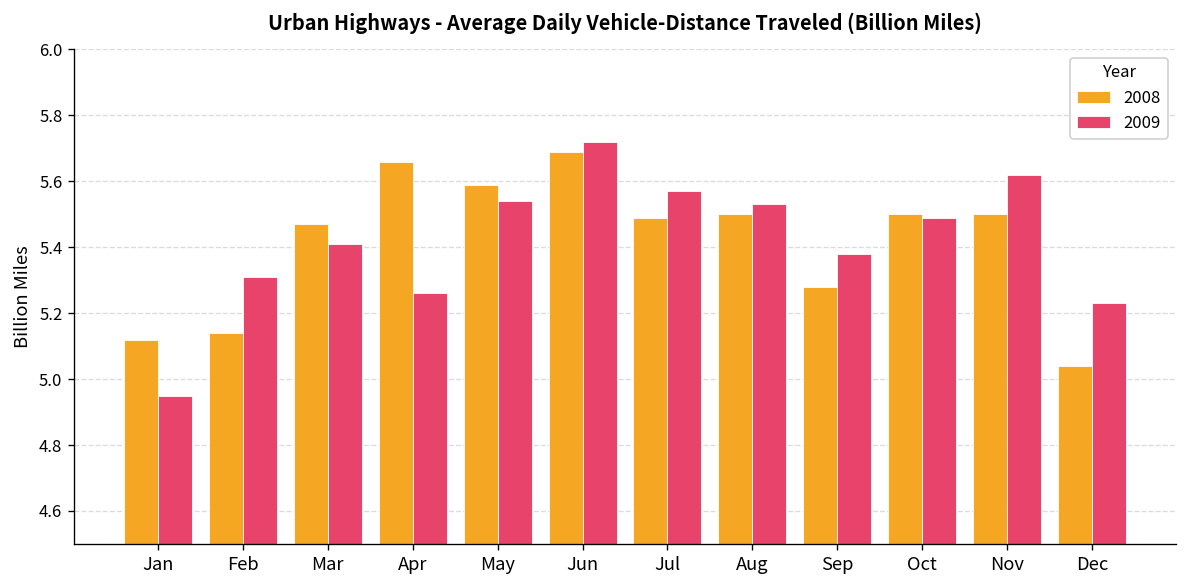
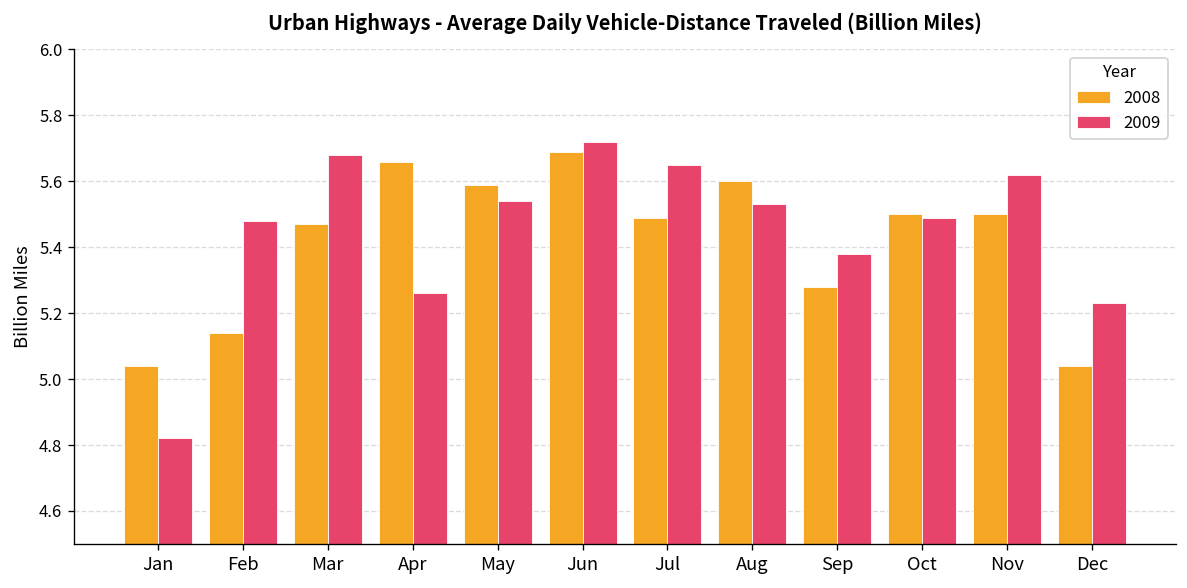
2008, Jan: 5.12 -> 5.04
2009, Jan: 4.95 -> 4.82
2009, Feb: 5.31 -> 5.48
2009, Mar: 5.41 -> 5.68
2009, Jul: 5.57 -> 5.65
2008, Aug: 5.5 -> 5.6
